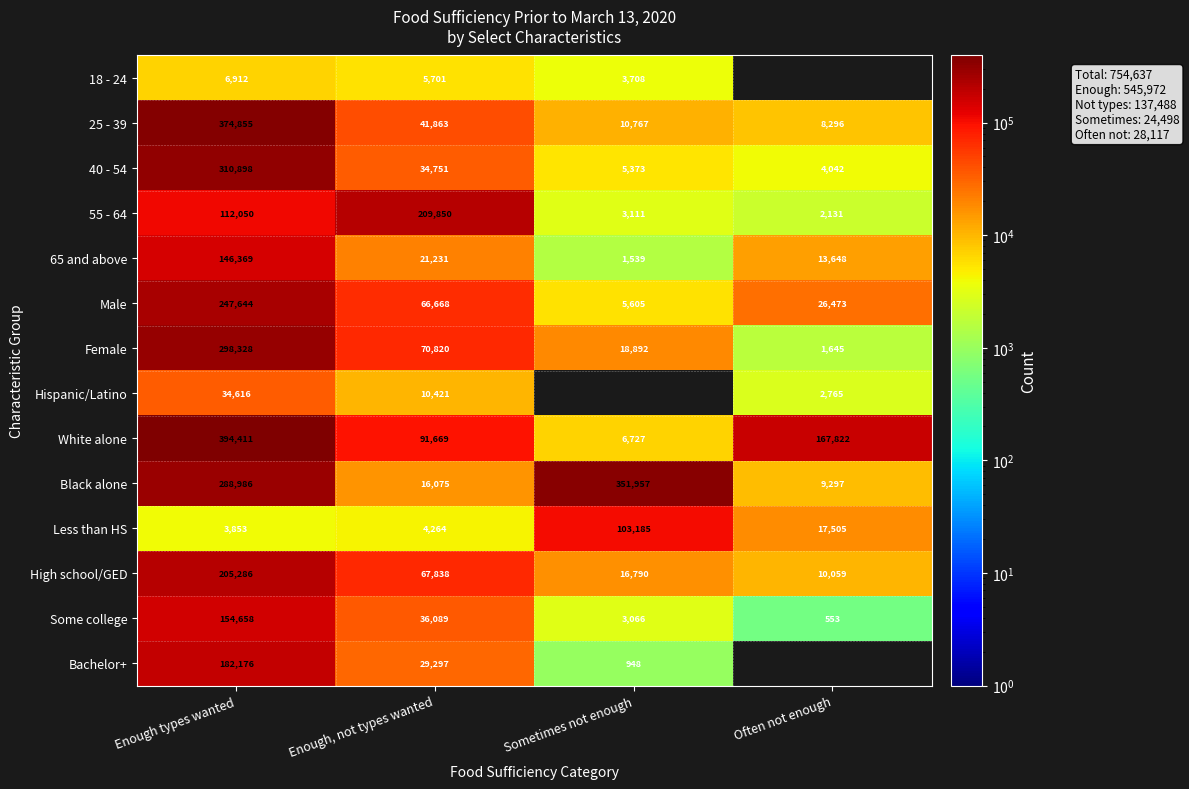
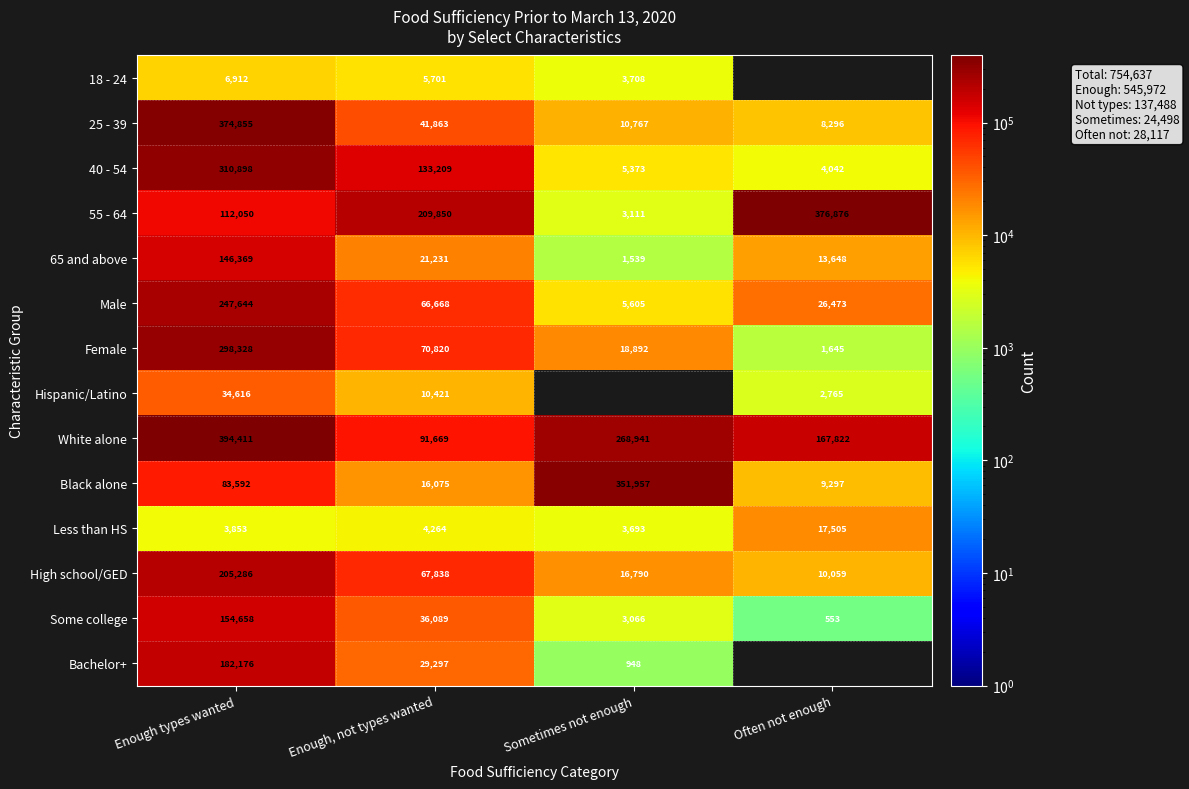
40 - 54, Enough, not types wanted: 34,751 -> 133,209
55 - 64, Often not enough: 2,131 -> 376,876
White alone, Sometimes not enough: 6,727 -> 268,941
Black alone, Enough types wanted: 288,986 -> 83,592
Less than HS, Sometimes not enough: 103,185 -> 3,693
